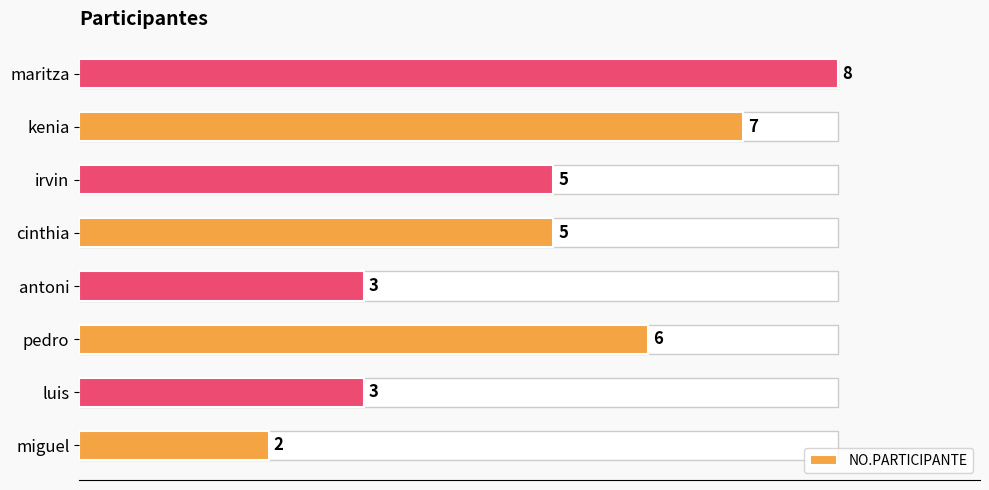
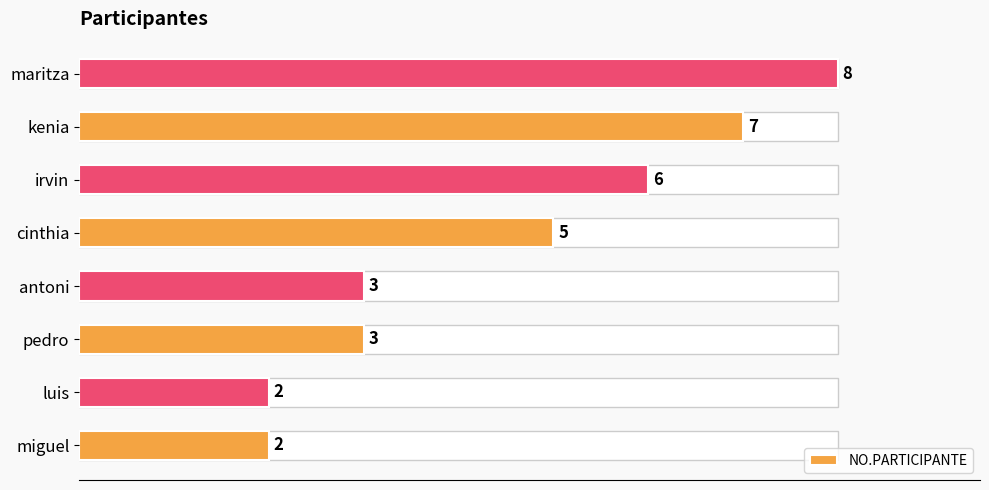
irvin: 5 -> 6
pedro: 6 -> 3
luis: 3 -> 2
